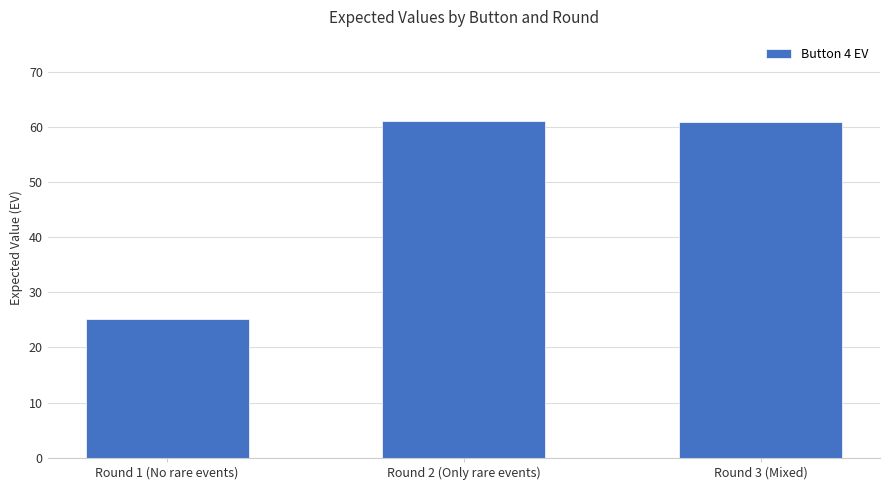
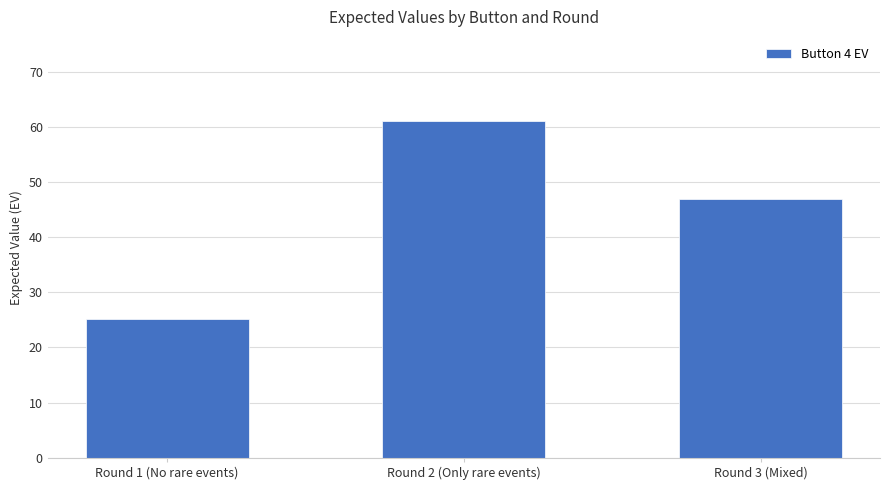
Round 3 (Mixed): 61 -> 47
